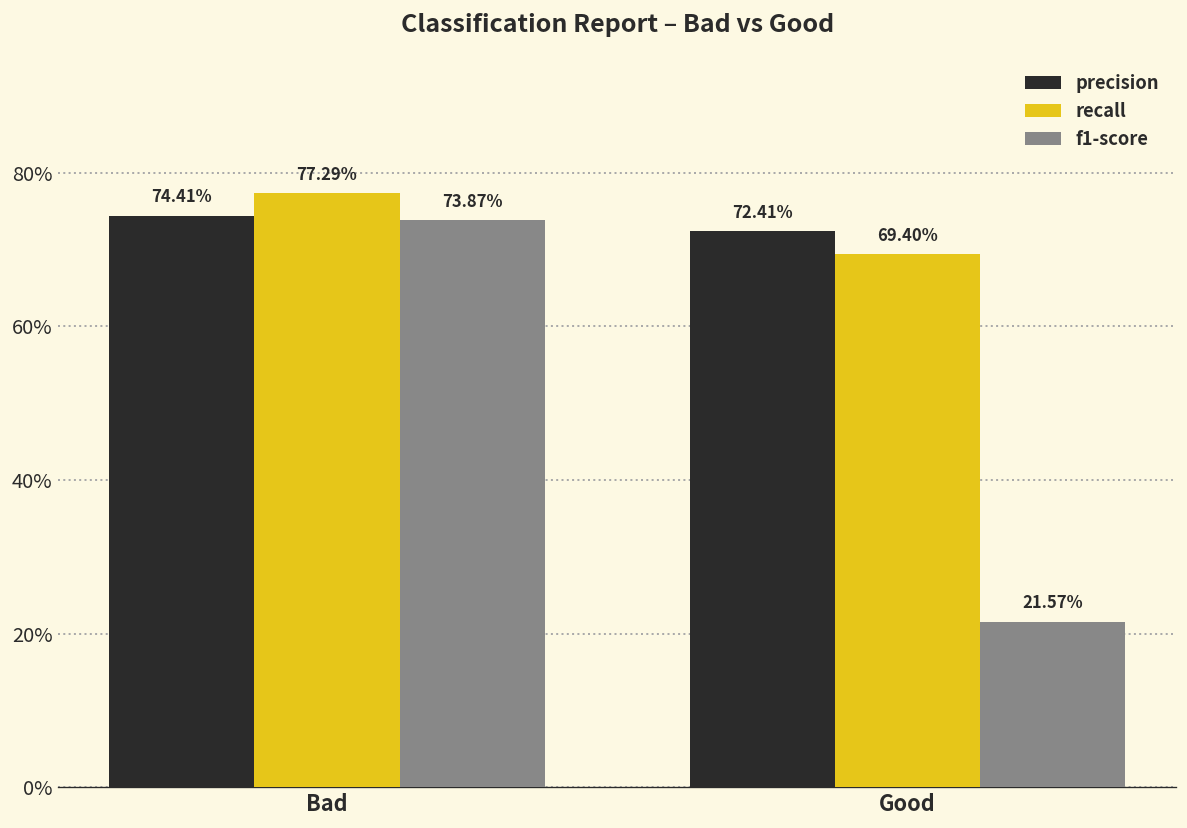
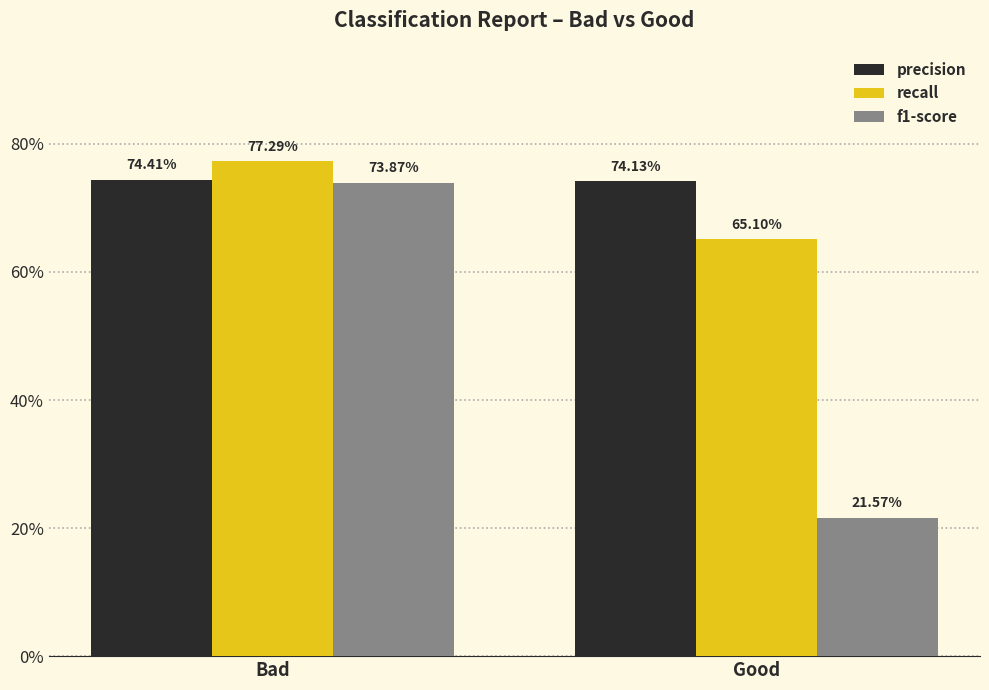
precision, Good: 72.41% -> 74.13%
recall, Good: 69.40% -> 65.10%
